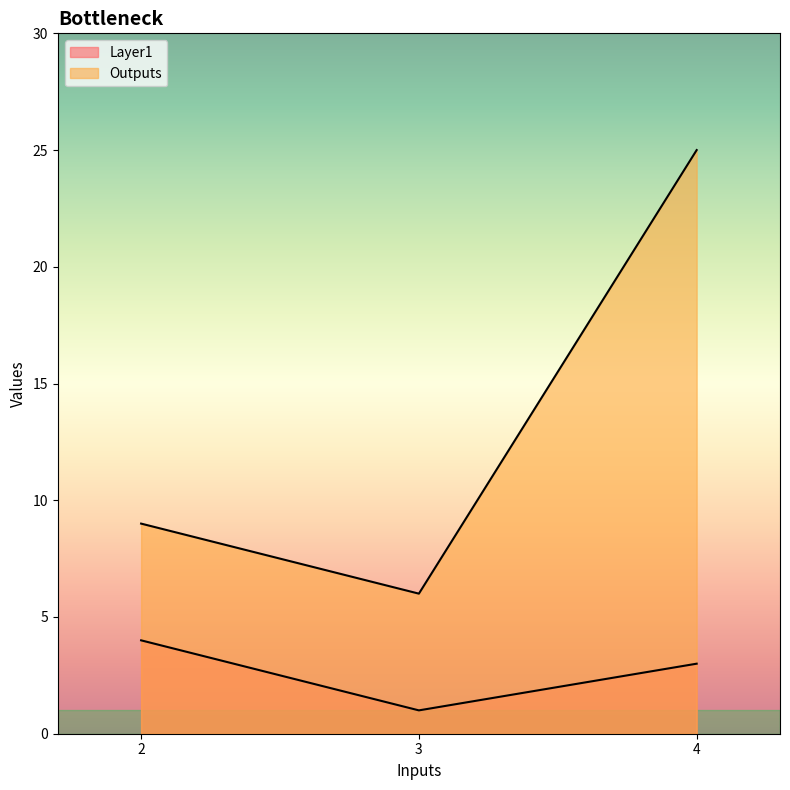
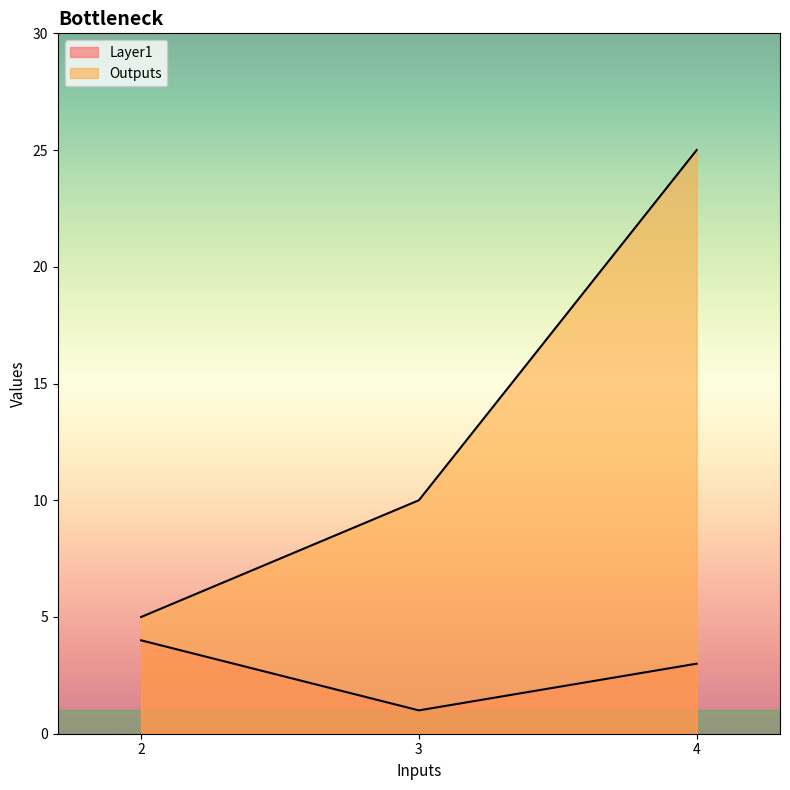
Outputs, 2: 9 -> 5
Outputs, 3: 6 -> 10
